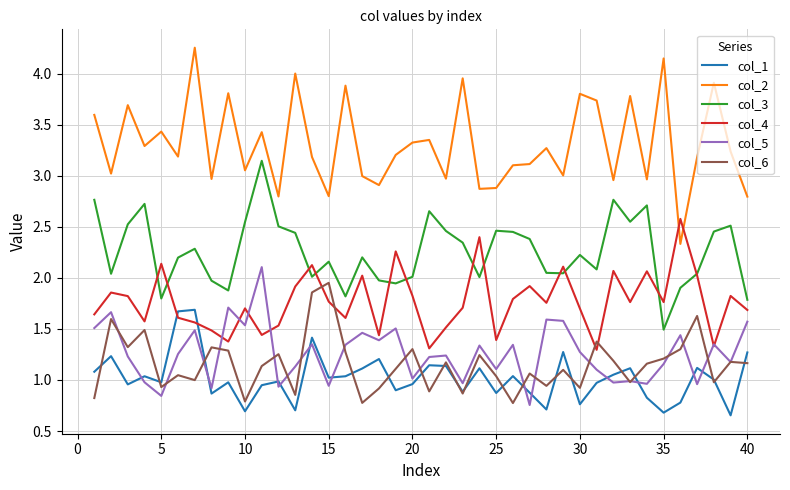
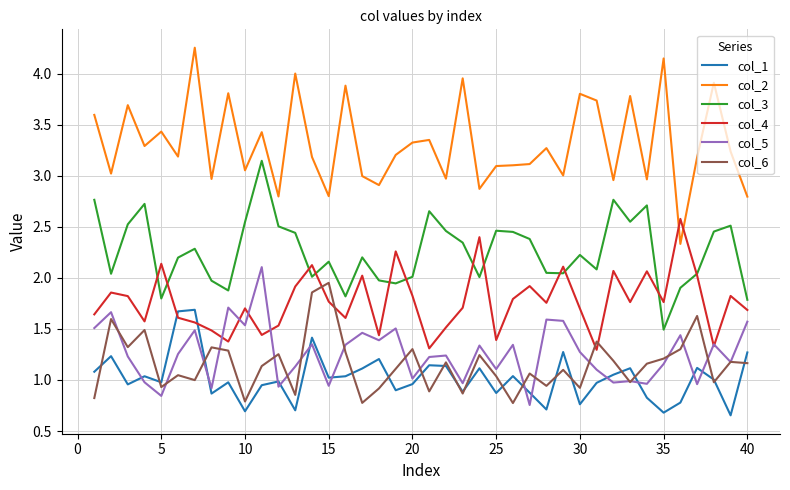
col_2, 25: 2.88 -> 3.09
